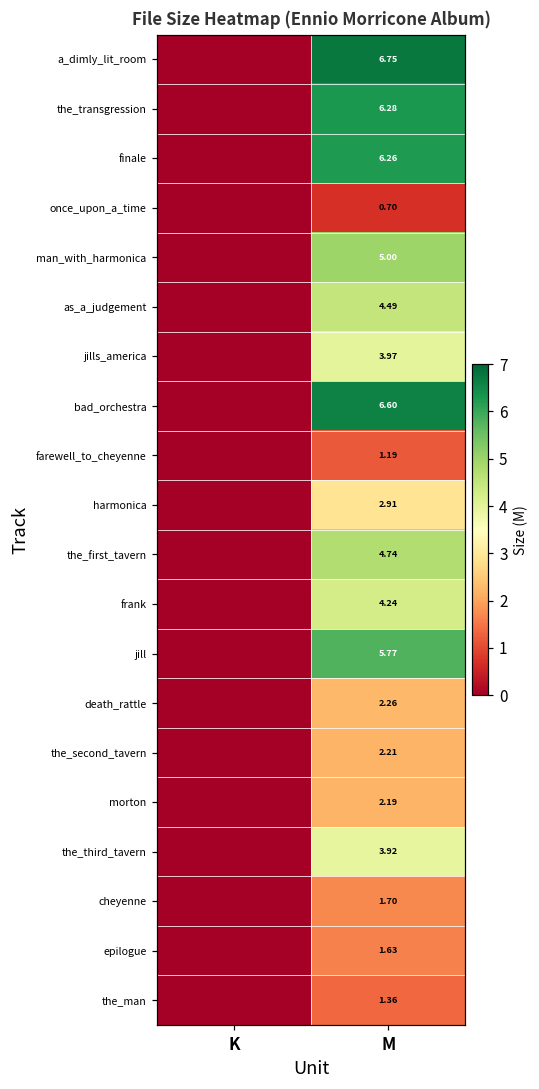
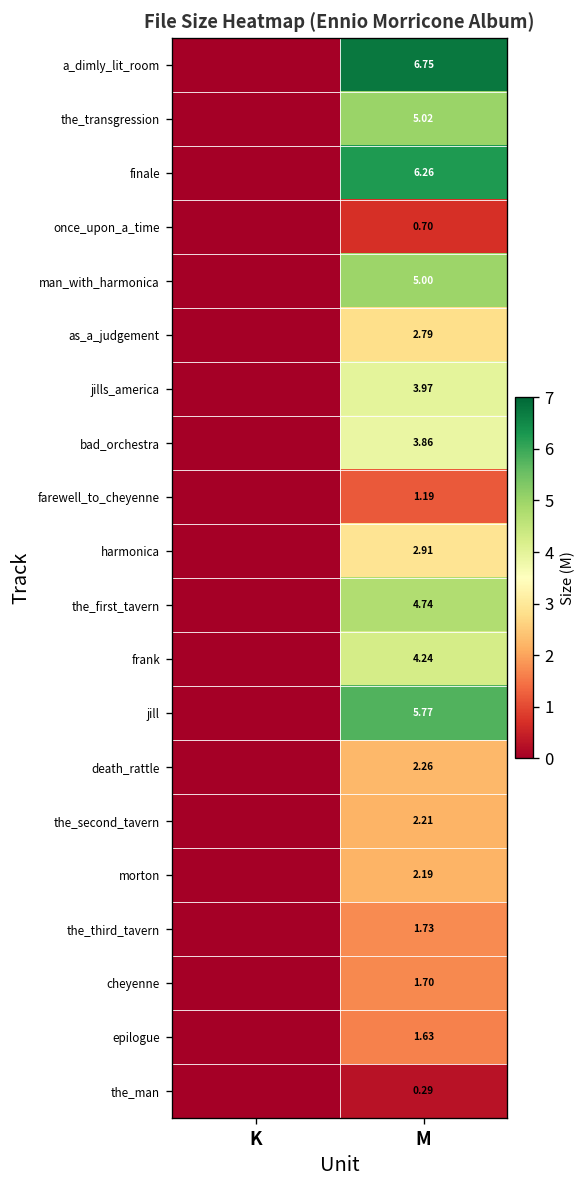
the_transgression, M: 6.28 -> 5.02
as_a_judgement, M: 4.49 -> 2.79
bad_orchestra, M: 6.60 -> 3.86
the_third_tavern, M: 3.92 -> 1.73
the_man, M: 1.36 -> 0.29
